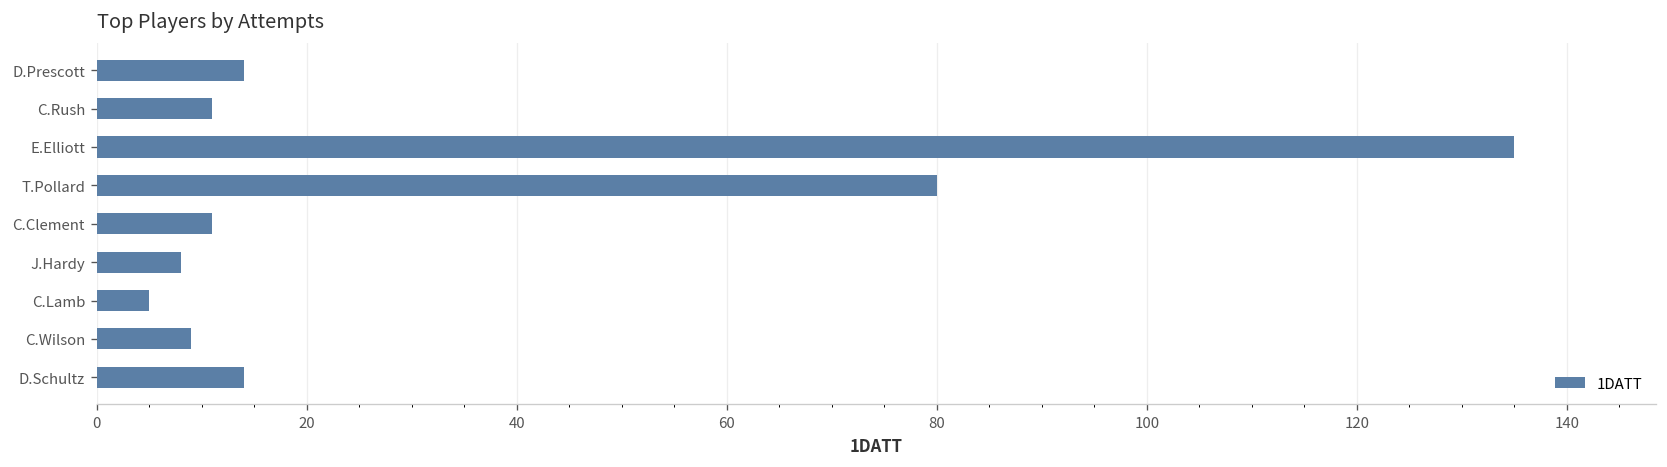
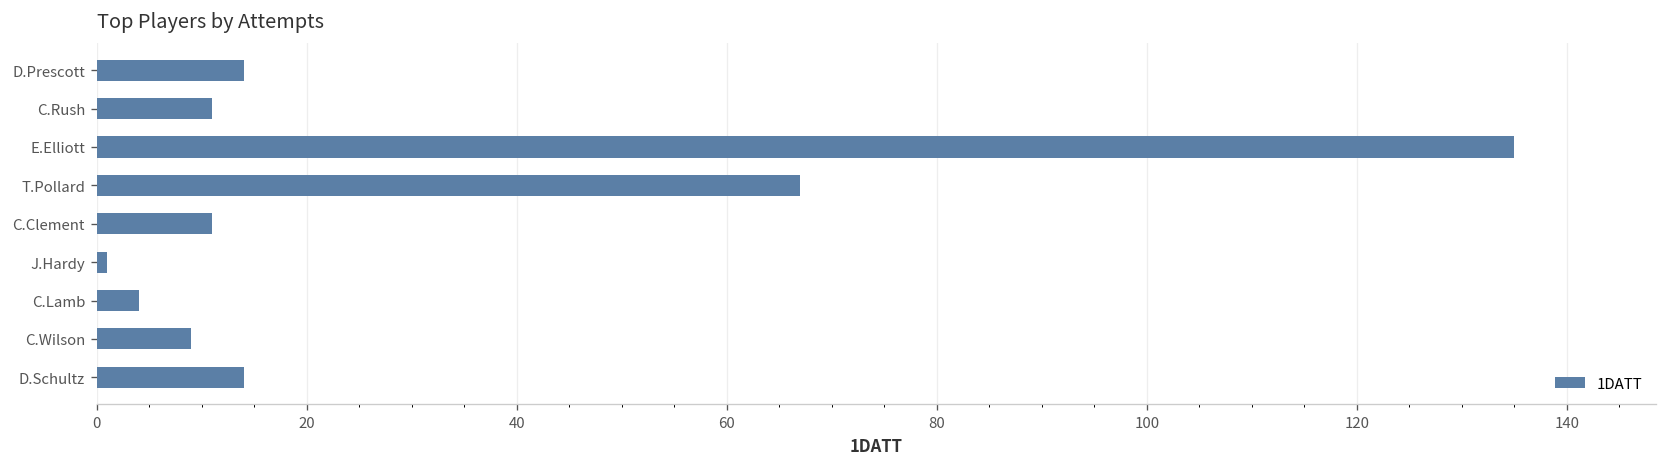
T.Pollard: 80 -> 67
J.Hardy: 8 -> 1
C.Lamb: 5 -> 4
